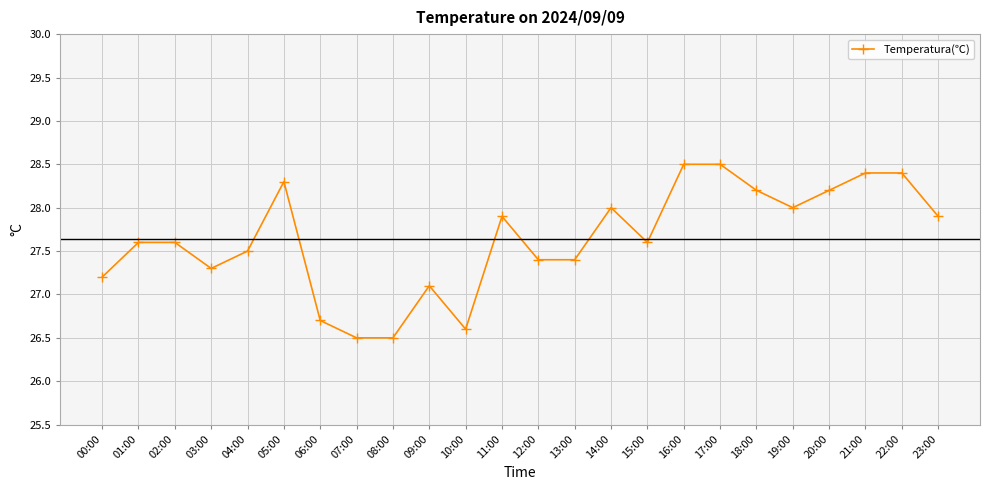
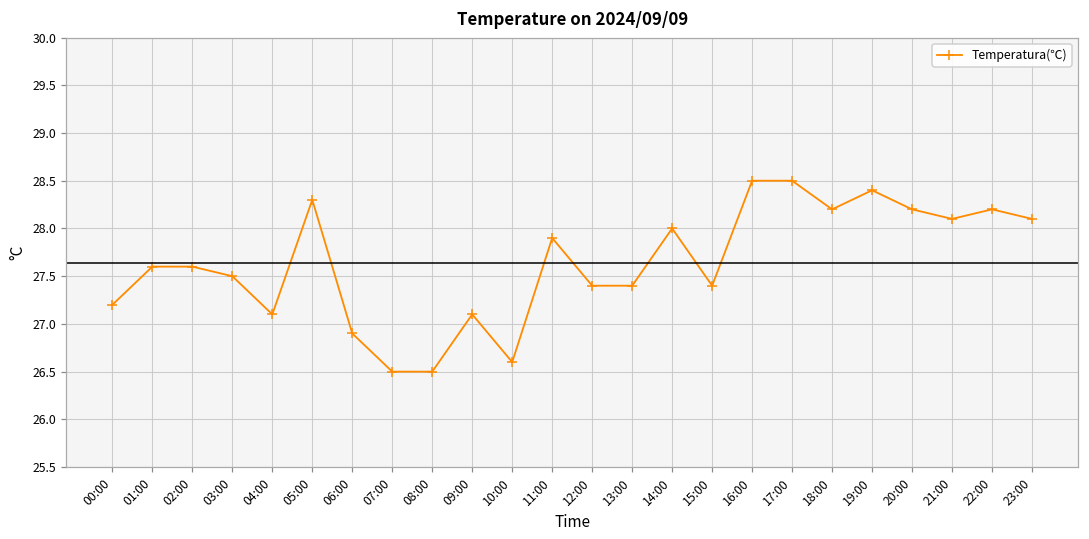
03:00: 27.3 -> 27.5
04:00: 27.5 -> 27.1
06:00: 26.7 -> 26.9
15:00: 27.6 -> 27.4
19:00: 28.0 -> 28.4
21:00: 28.4 -> 28.1
22:00: 28.4 -> 28.2
23:00: 27.9 -> 28.1
